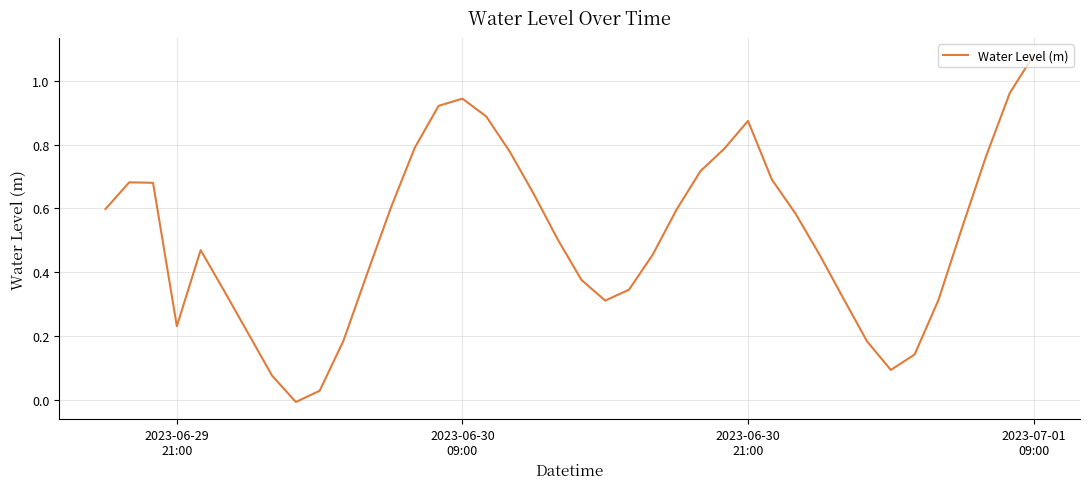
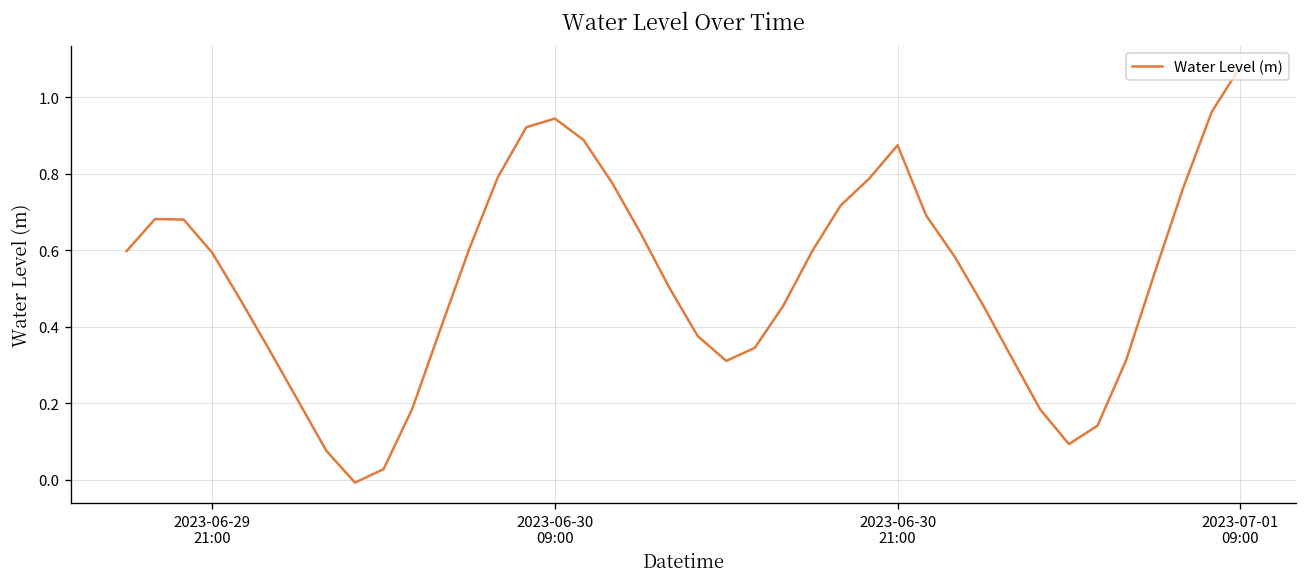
2023-06-29 21:00: 0.23 -> 0.59
